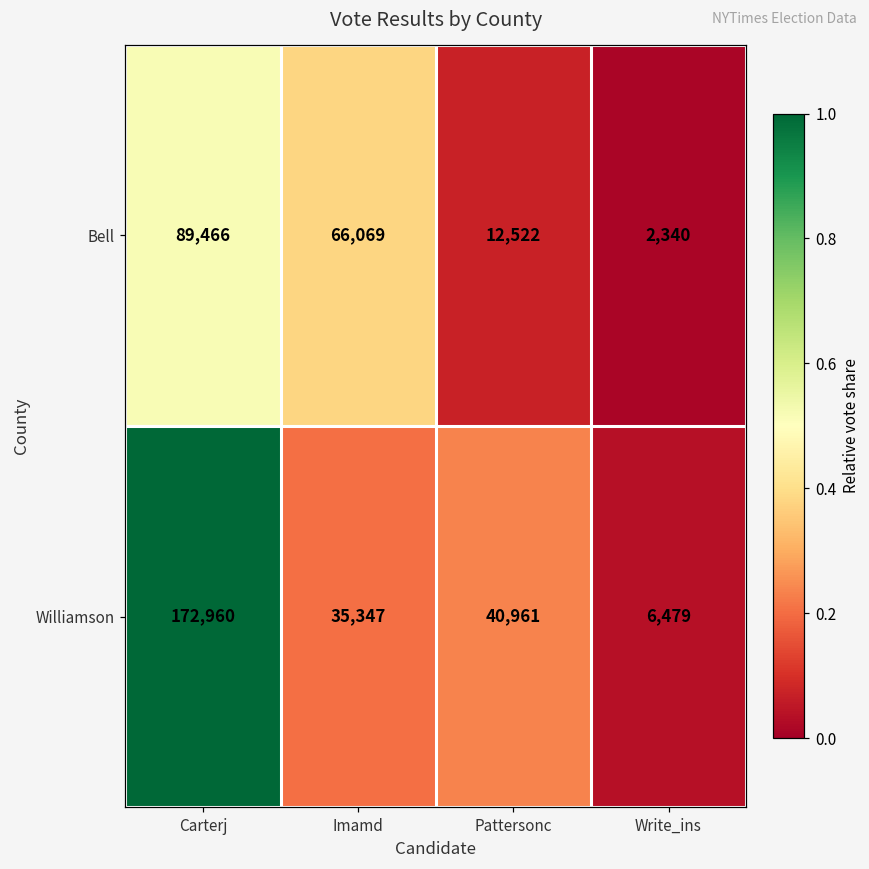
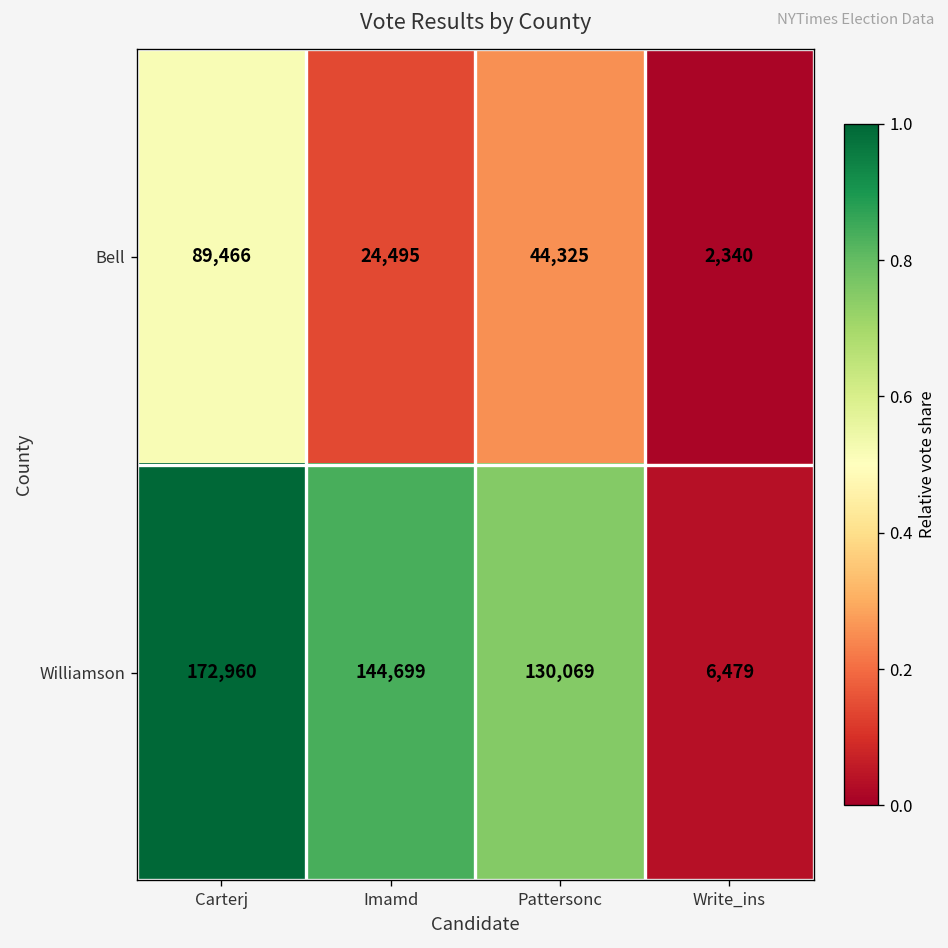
Bell, Imamd: 66,069 -> 24,495
Bell, Pattersonc: 12,522 -> 44,325
Williamson, Imamd: 35,347 -> 144,699
Williamson, Pattersonc: 40,961 -> 130,069
